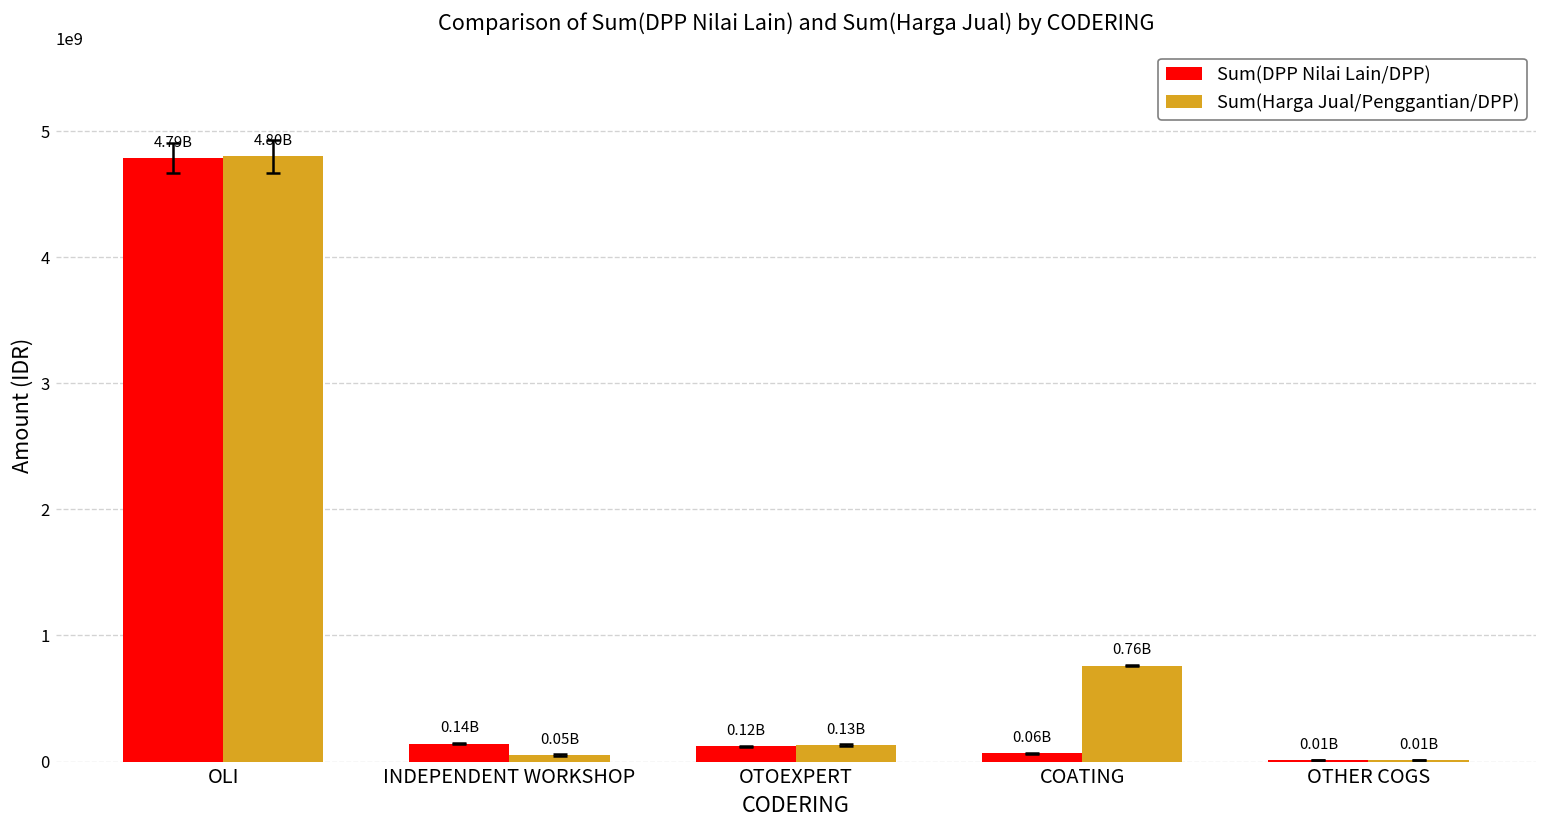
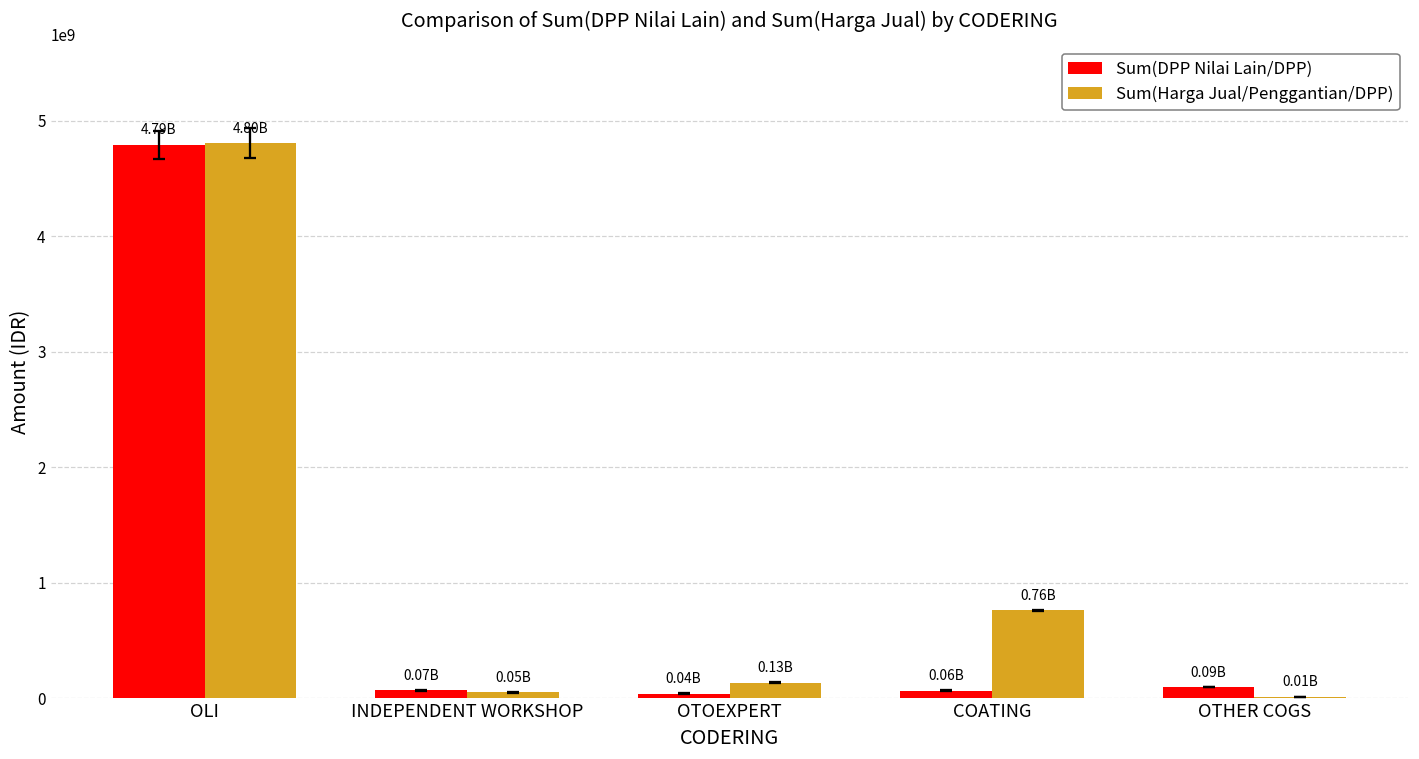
Sum(DPP Nilai Lain/DPP), INDEPENDENT WORKSHOP: 0.14B -> 0.07B
Sum(DPP Nilai Lain/DPP), OTOEXPERT: 0.12B -> 0.04B
Sum(DPP Nilai Lain/DPP), OTHER COGS: 0.01B -> 0.09B
